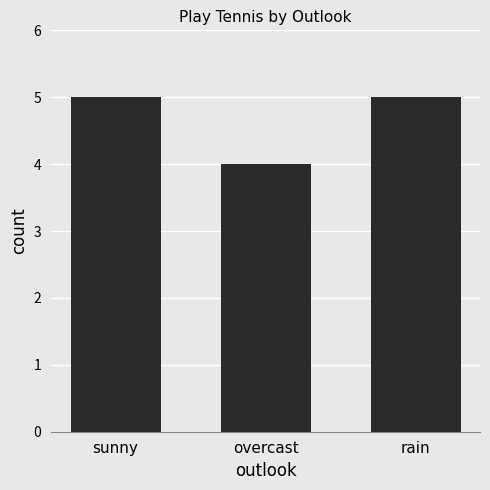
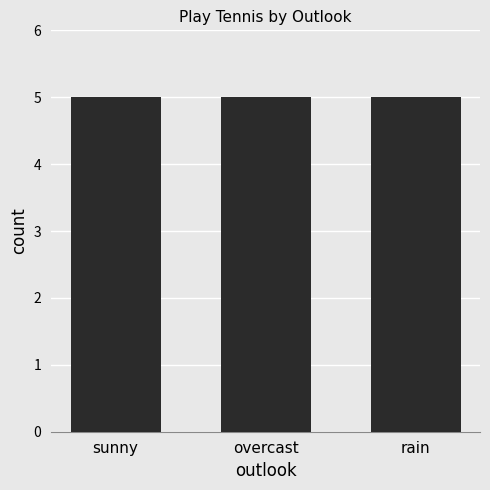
overcast: 4 -> 5
